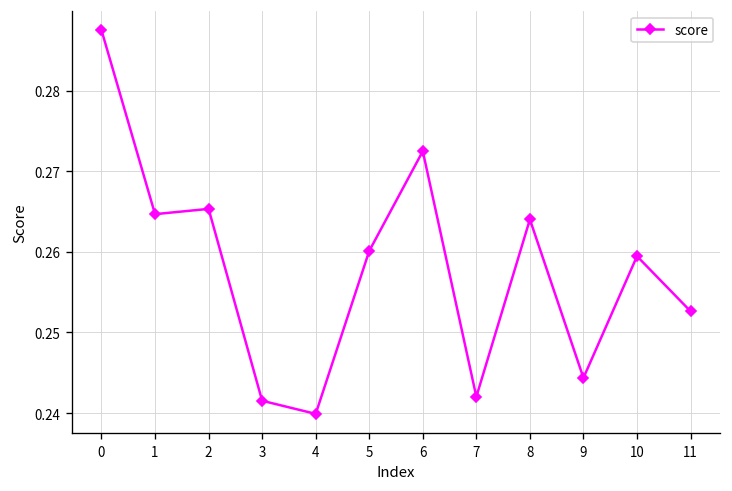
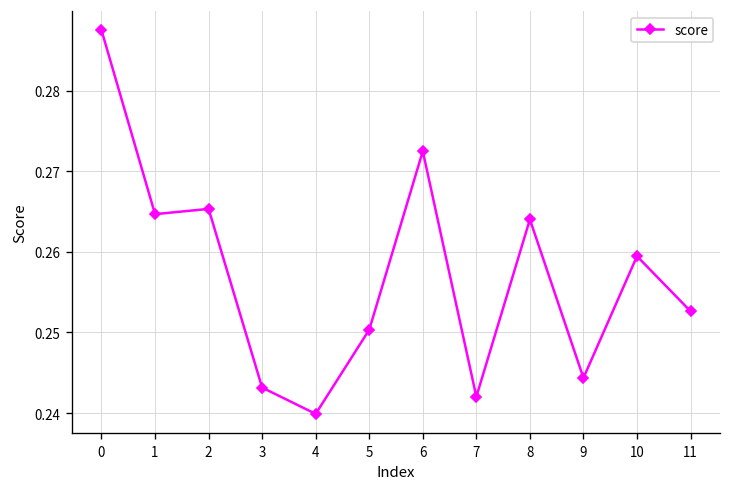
3: 0.242 -> 0.243
5: 0.260 -> 0.250
